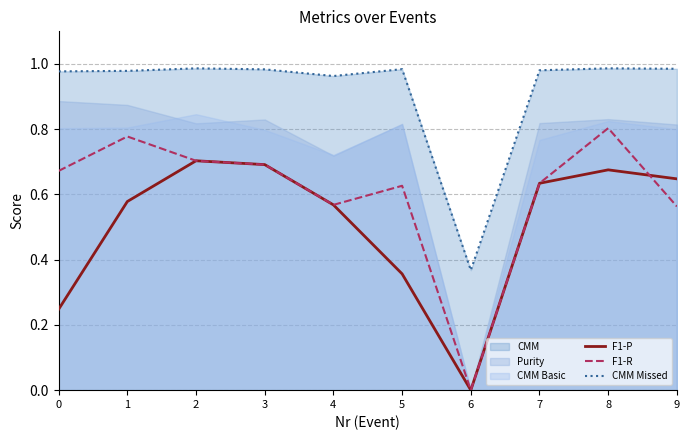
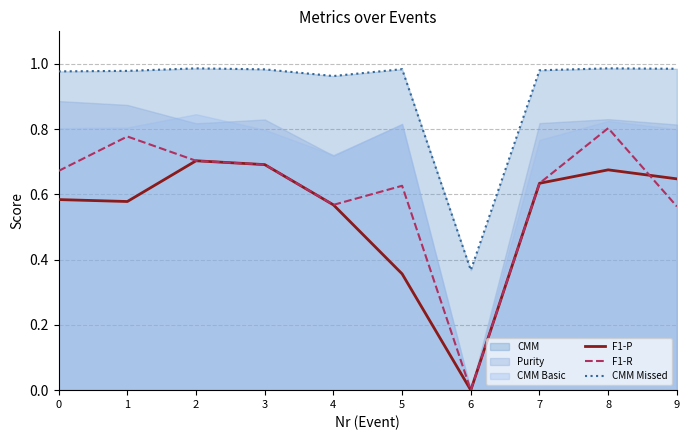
F1-P, 0: 0.25 -> 0.58
